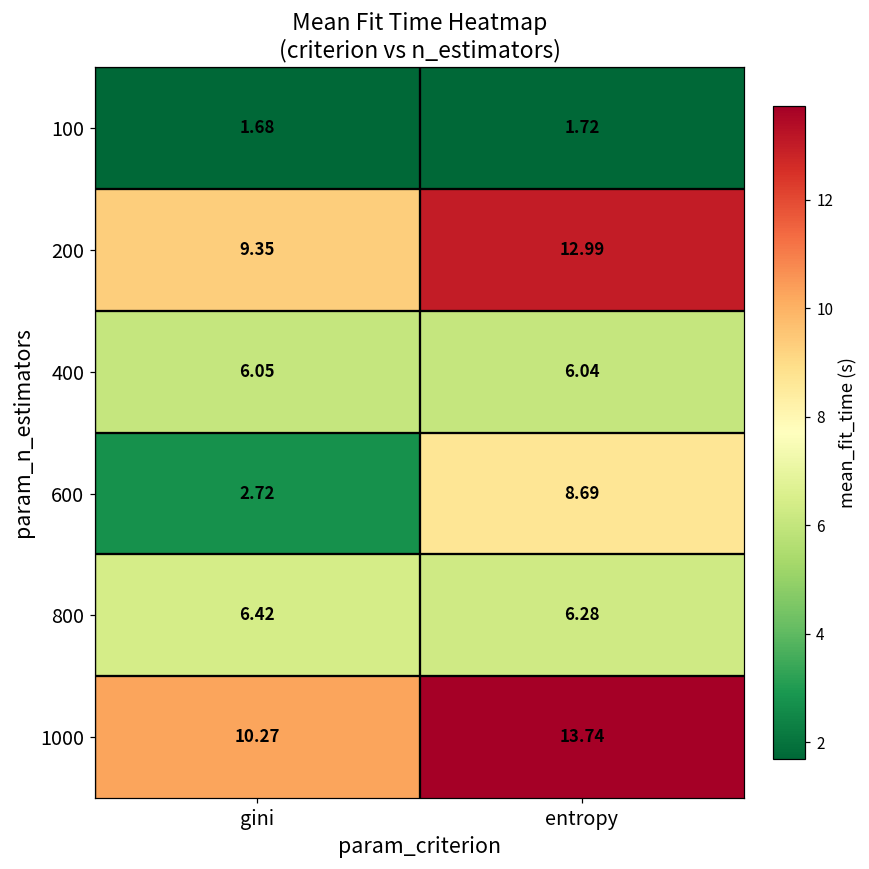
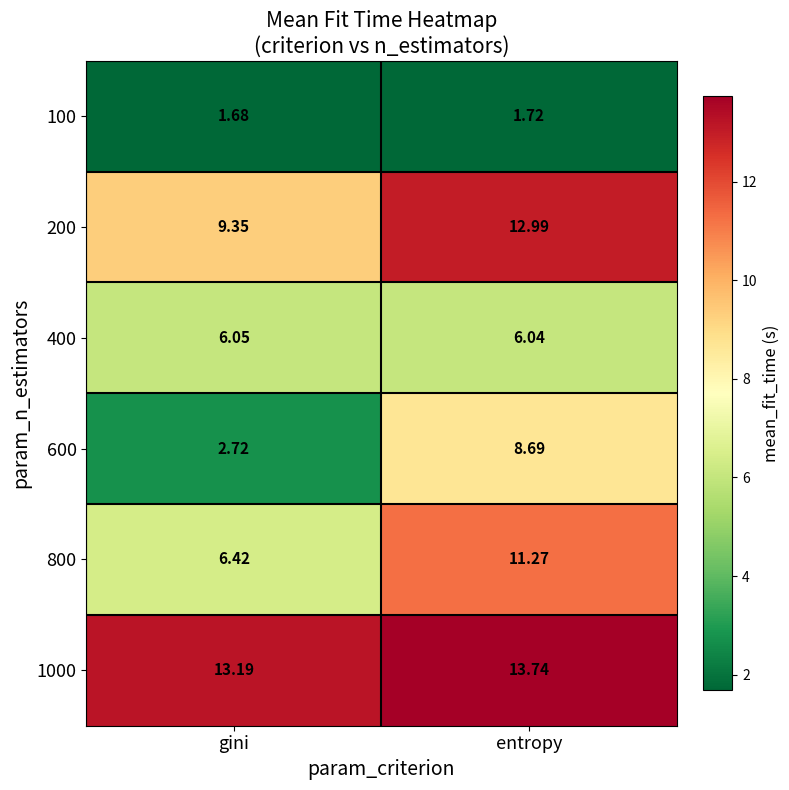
800, entropy: 6.28 -> 11.27
1000, gini: 10.27 -> 13.19
